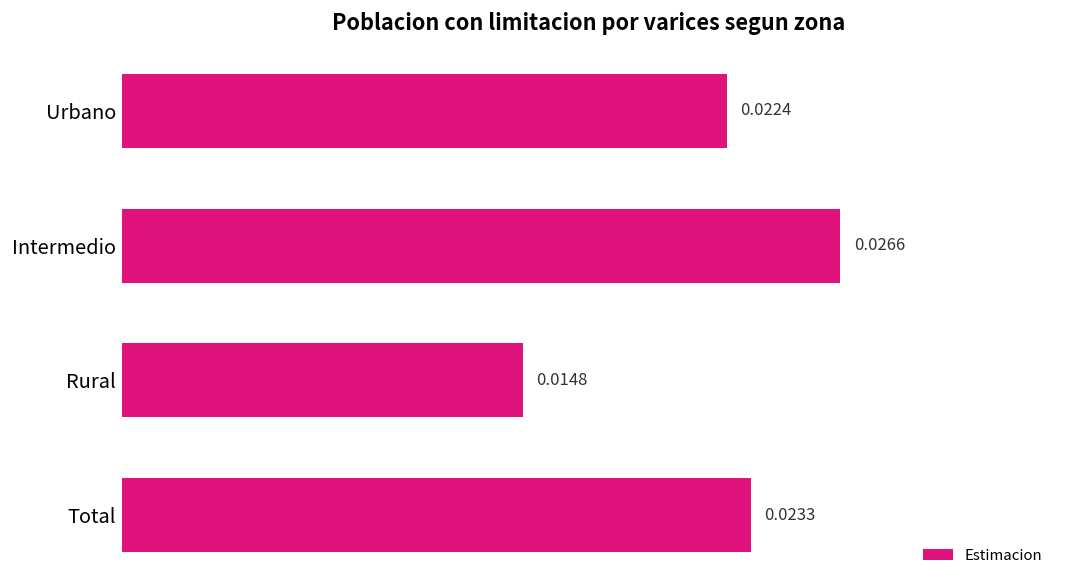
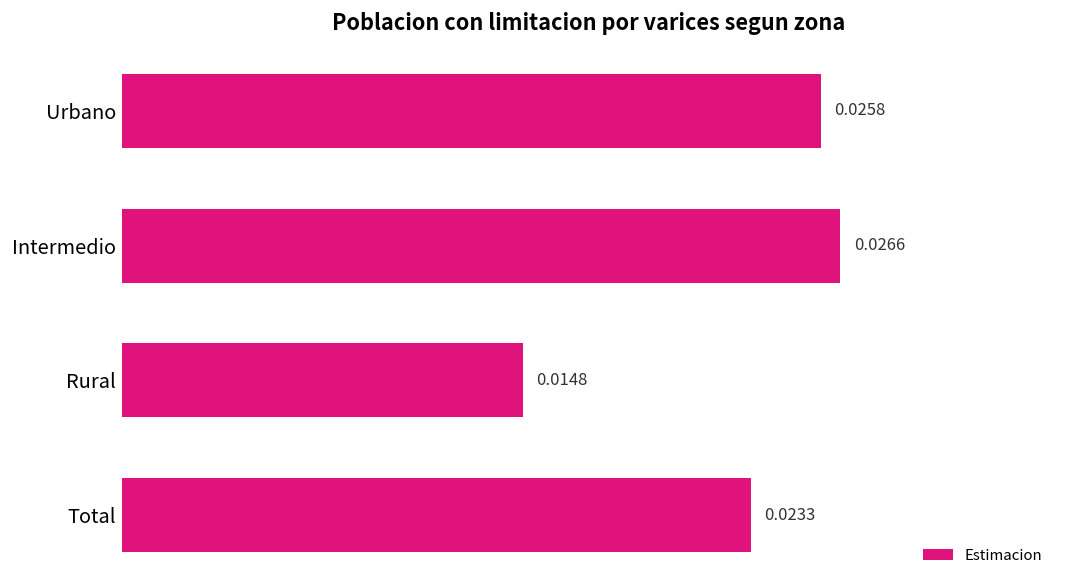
Urbano: 0.0224 -> 0.0258
